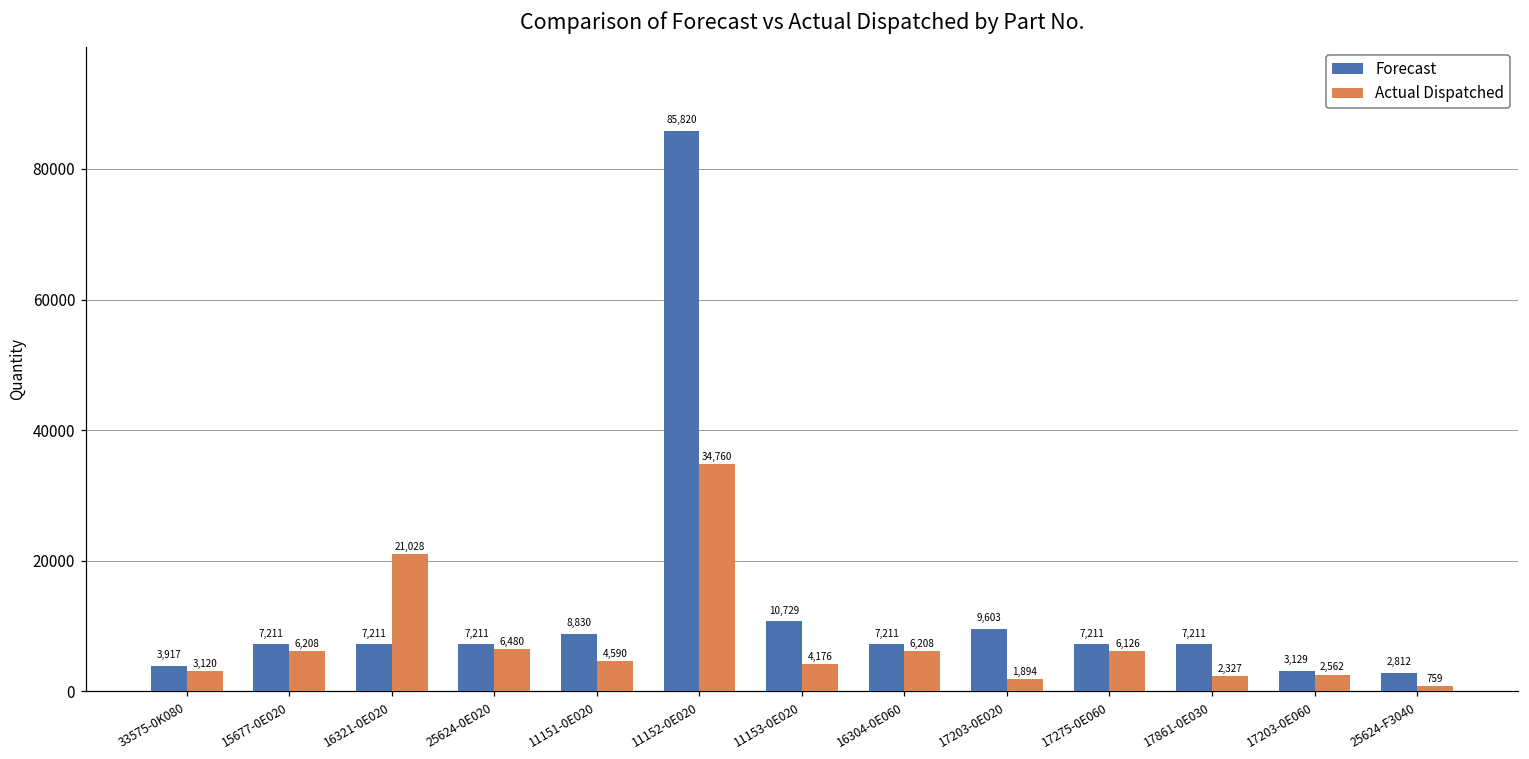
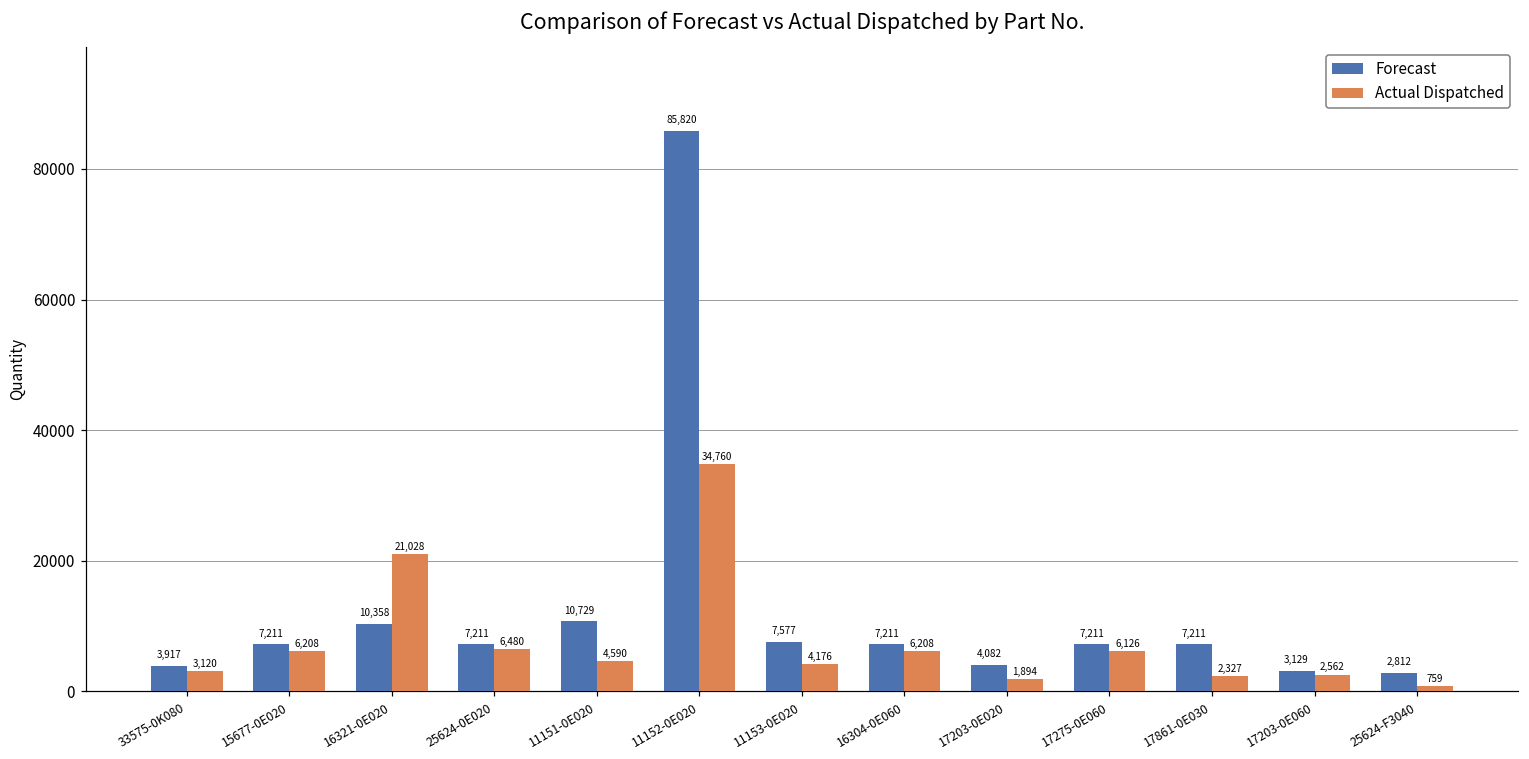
Forecast, 16321-0E020: 7,211 -> 10,358
Forecast, 11151-0E020: 8,830 -> 10,729
Forecast, 11153-0E020: 10,729 -> 7,577
Forecast, 17203-0E020: 9,603 -> 4,082
